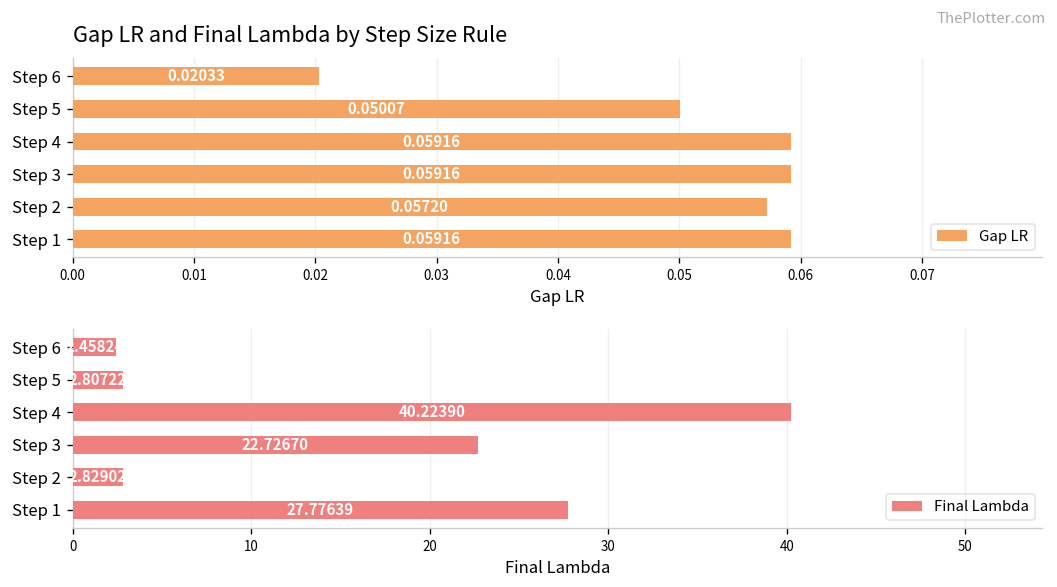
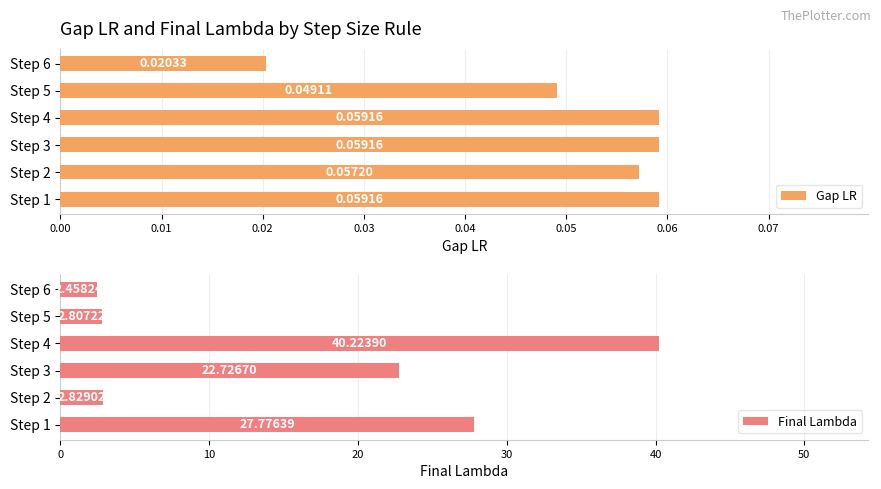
Gap LR and Final Lambda by Step Size Rule, Step 5: 0.05007 -> 0.04911
